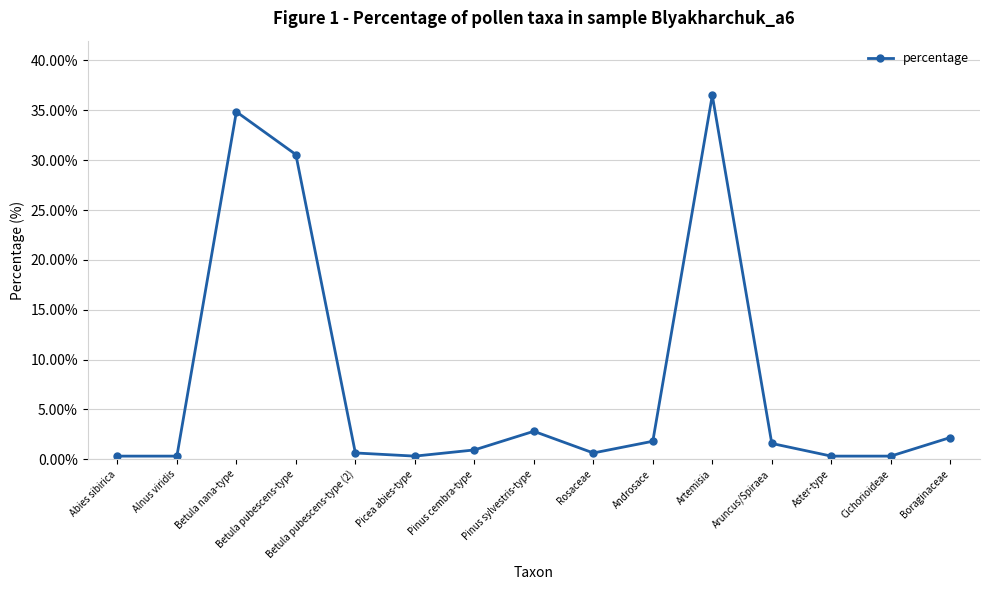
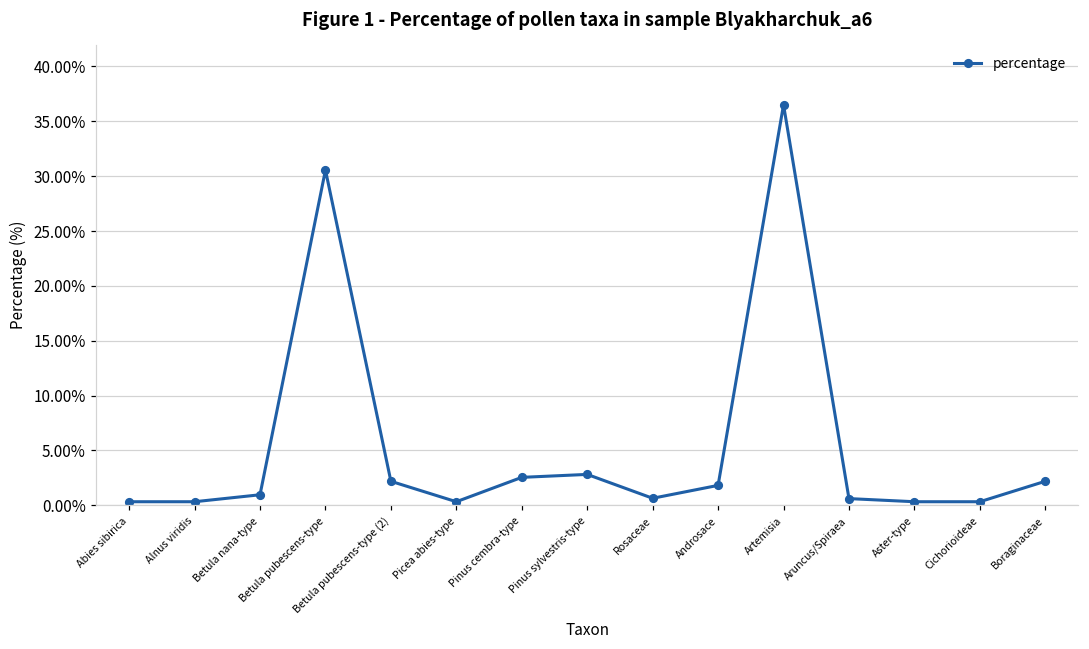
Betula nana-type: 35% -> 1%
Betula pubescens-type (2): 1% -> 2%
Pinus cembra-type: 1% -> 3%
Aruncus/Spiraea: 2% -> 1%
